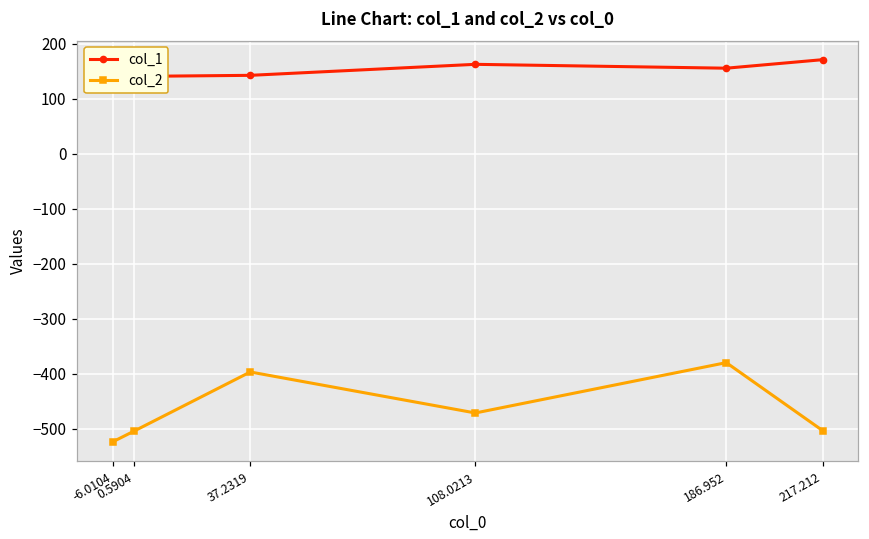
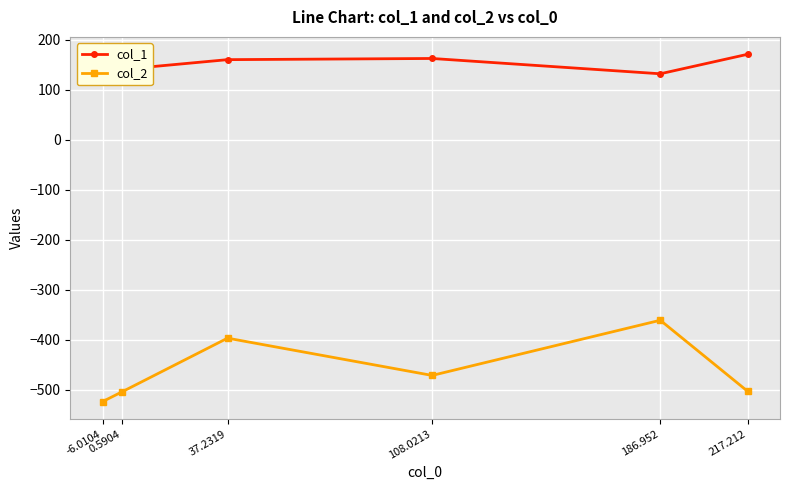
col_1, 37.2319: 140 -> 160
col_1, 186.952: 160 -> 130
col_2, 186.952: -380 -> -360
